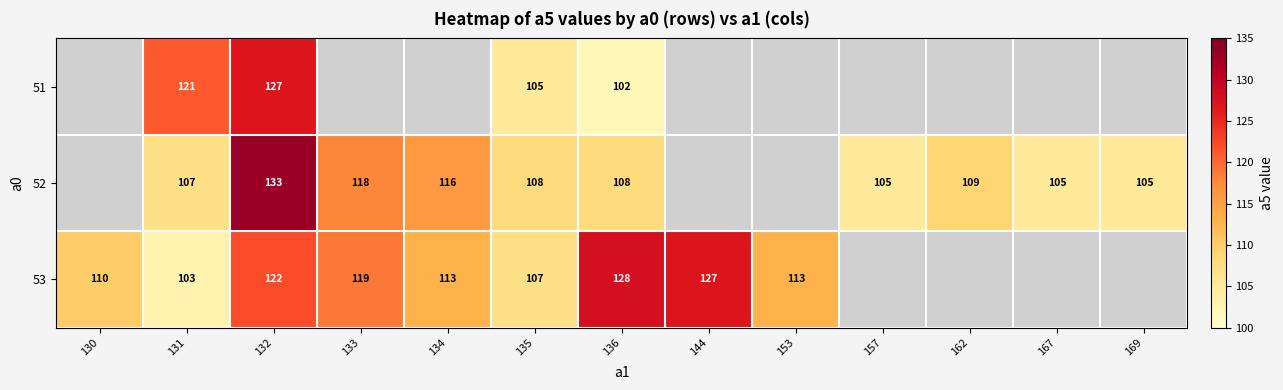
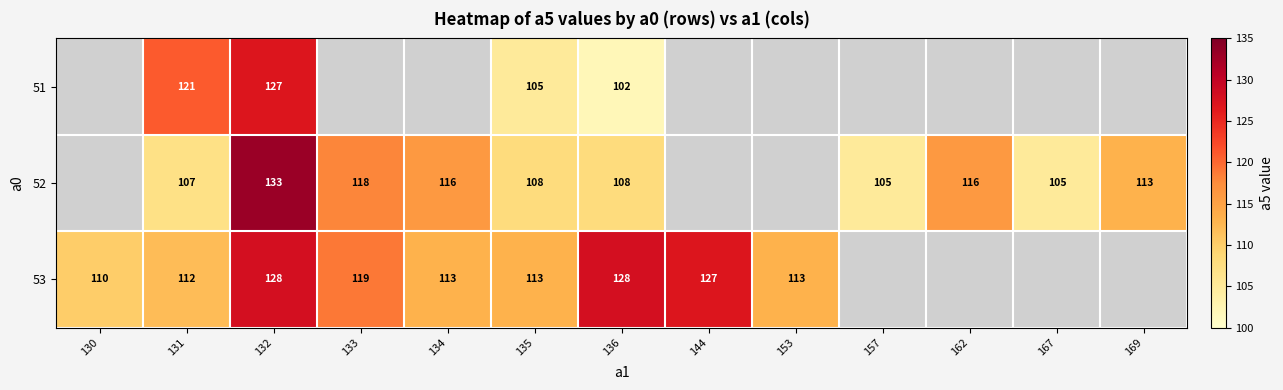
52, 162: 109 -> 116
52, 169: 105 -> 113
53, 131: 103 -> 112
53, 132: 122 -> 128
53, 135: 107 -> 113
